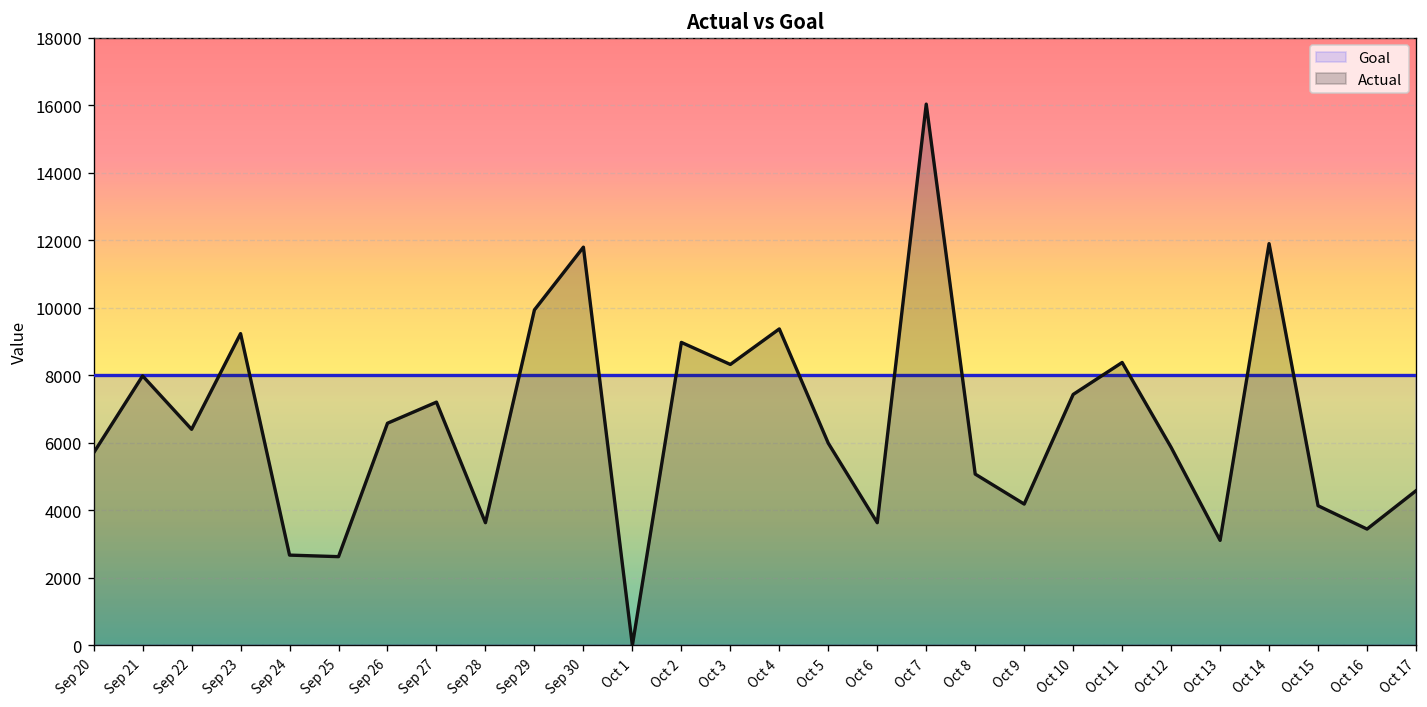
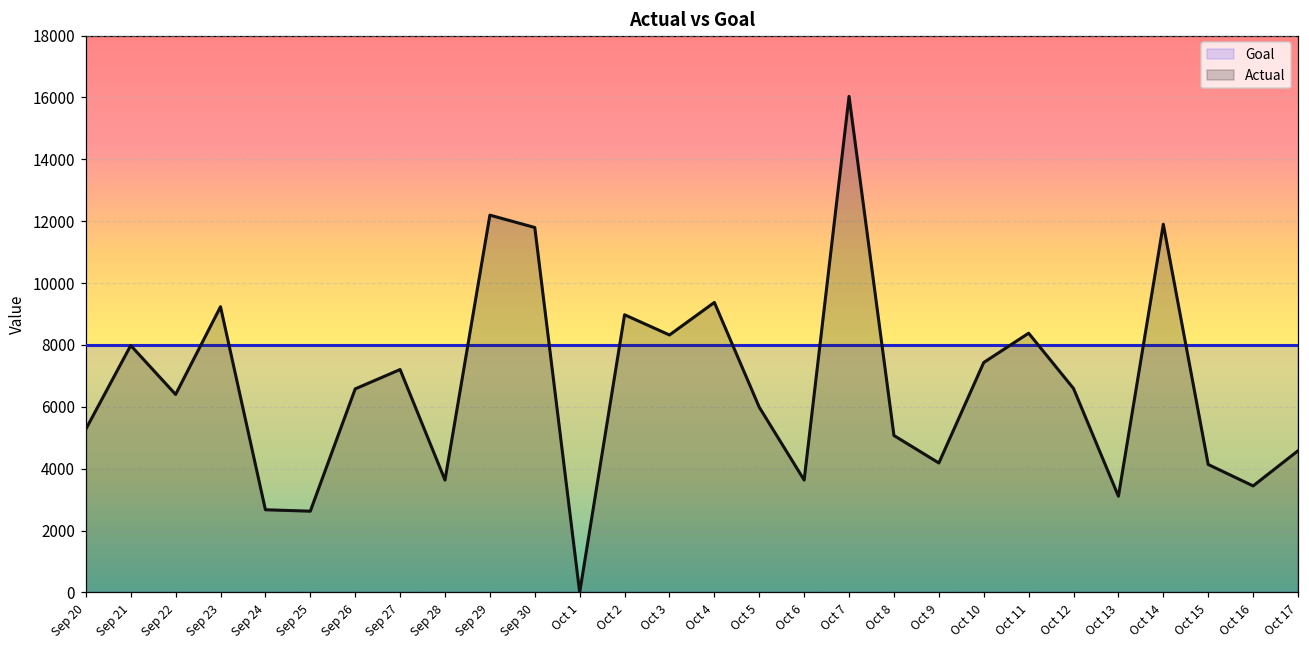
Actual, Sep 20: 5700 -> 5300
Actual, Sep 29: 9900 -> 12200
Actual, Oct 12: 5900 -> 6600
